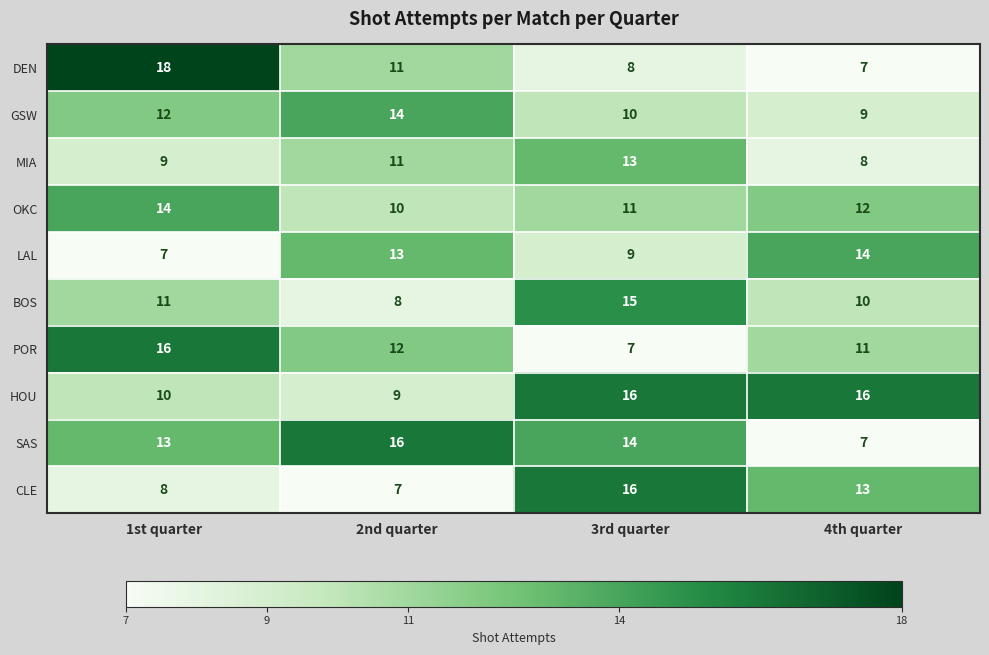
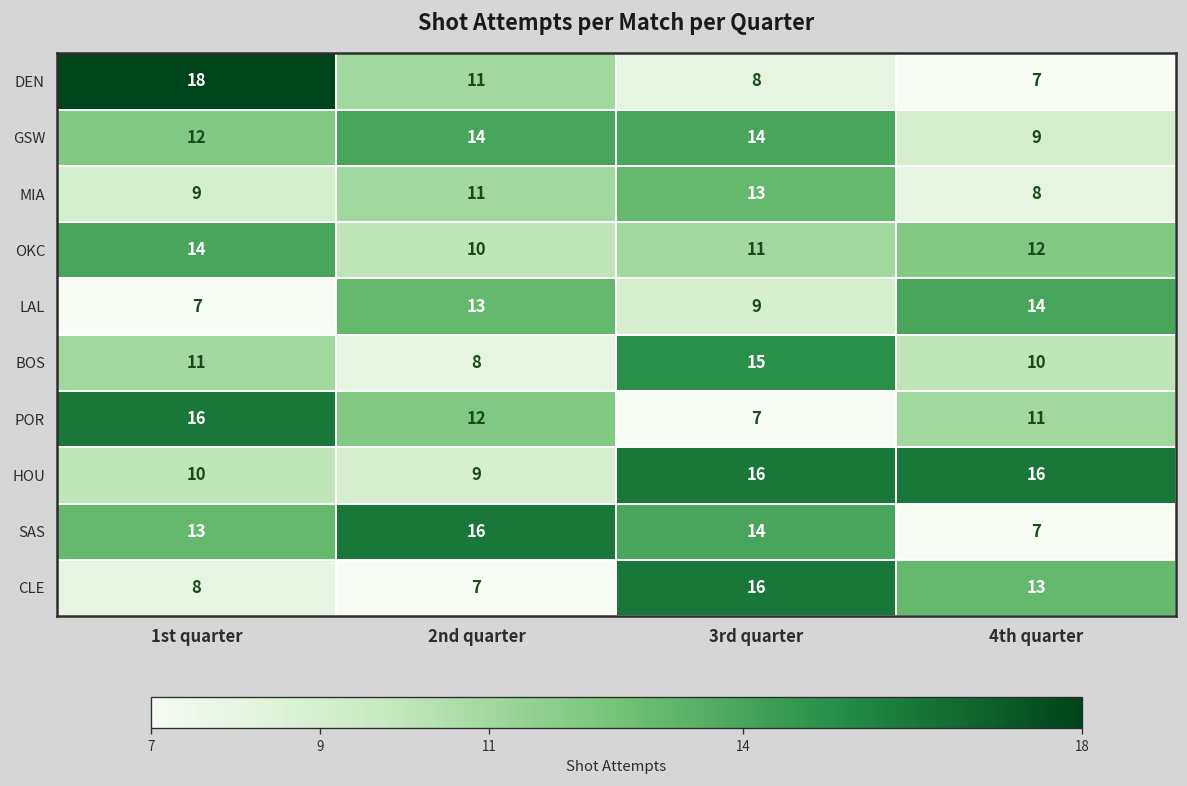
GSW, 3rd quarter: 10 -> 14
